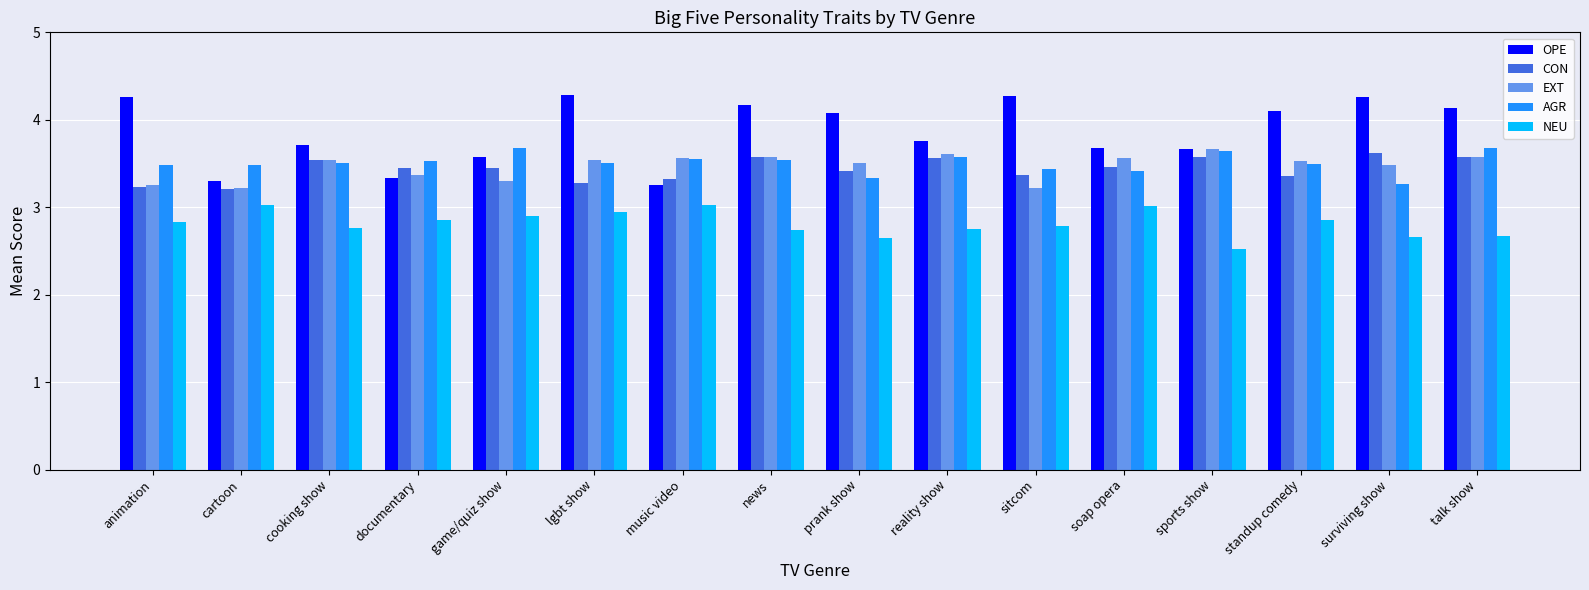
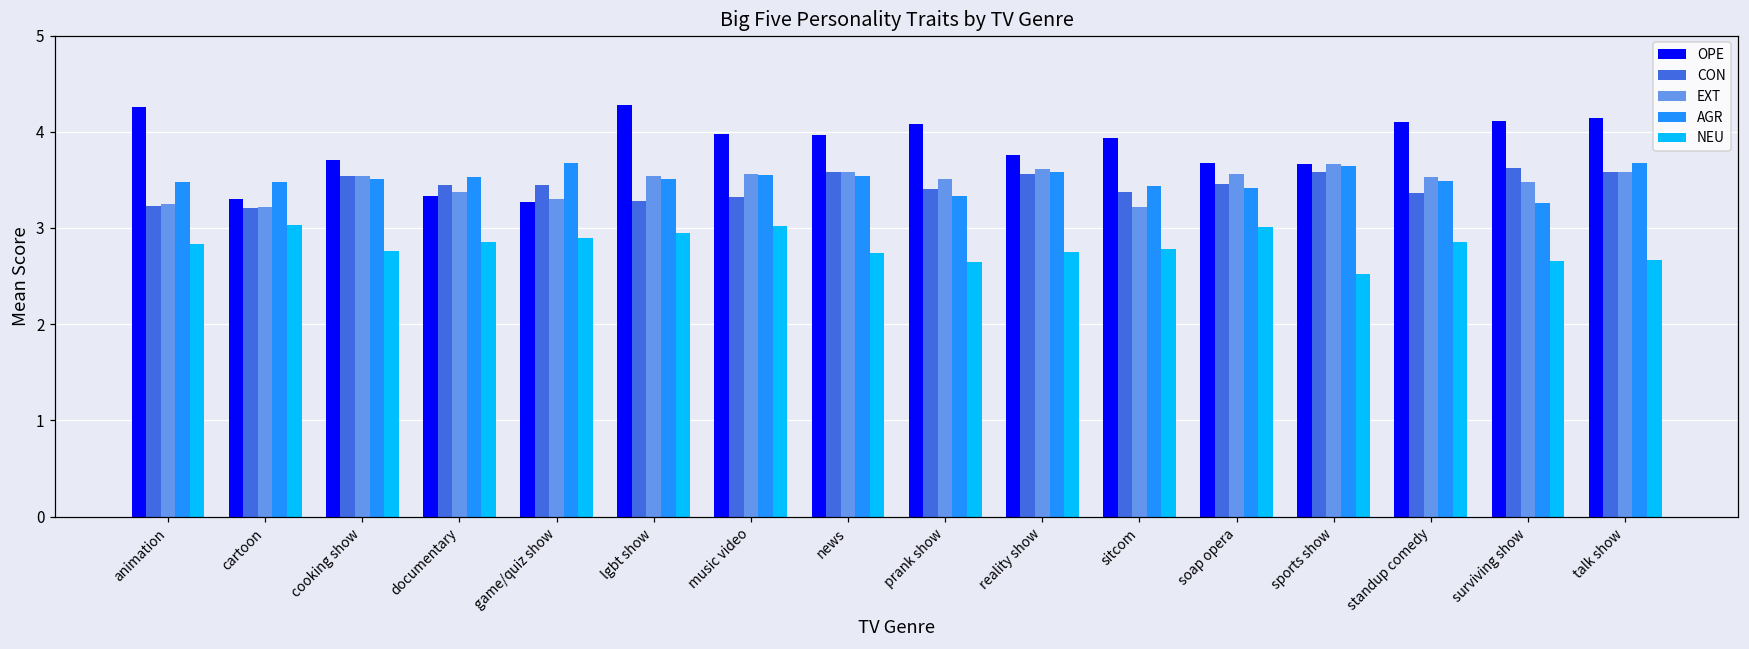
OPE, game/quiz show: 3.6 -> 3.3
OPE, music video: 3.3 -> 4.0
OPE, news: 4.2 -> 4.0
OPE, sitcom: 4.3 -> 3.9
OPE, surviving show: 4.3 -> 4.1
